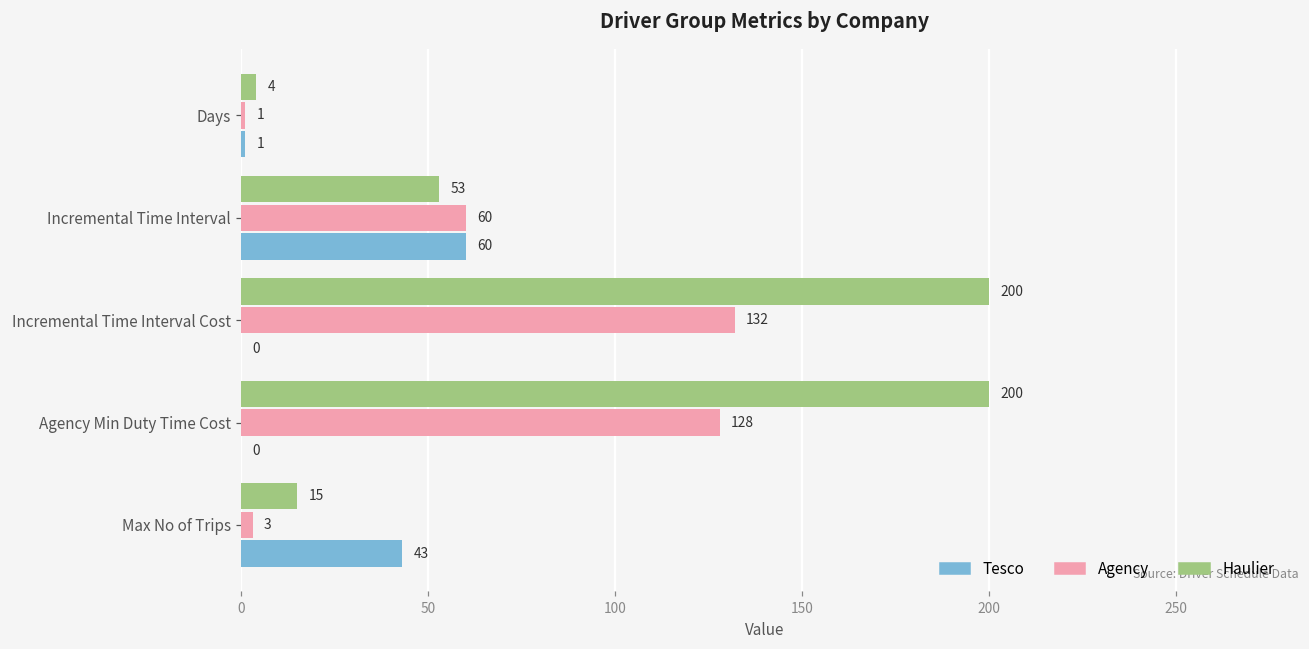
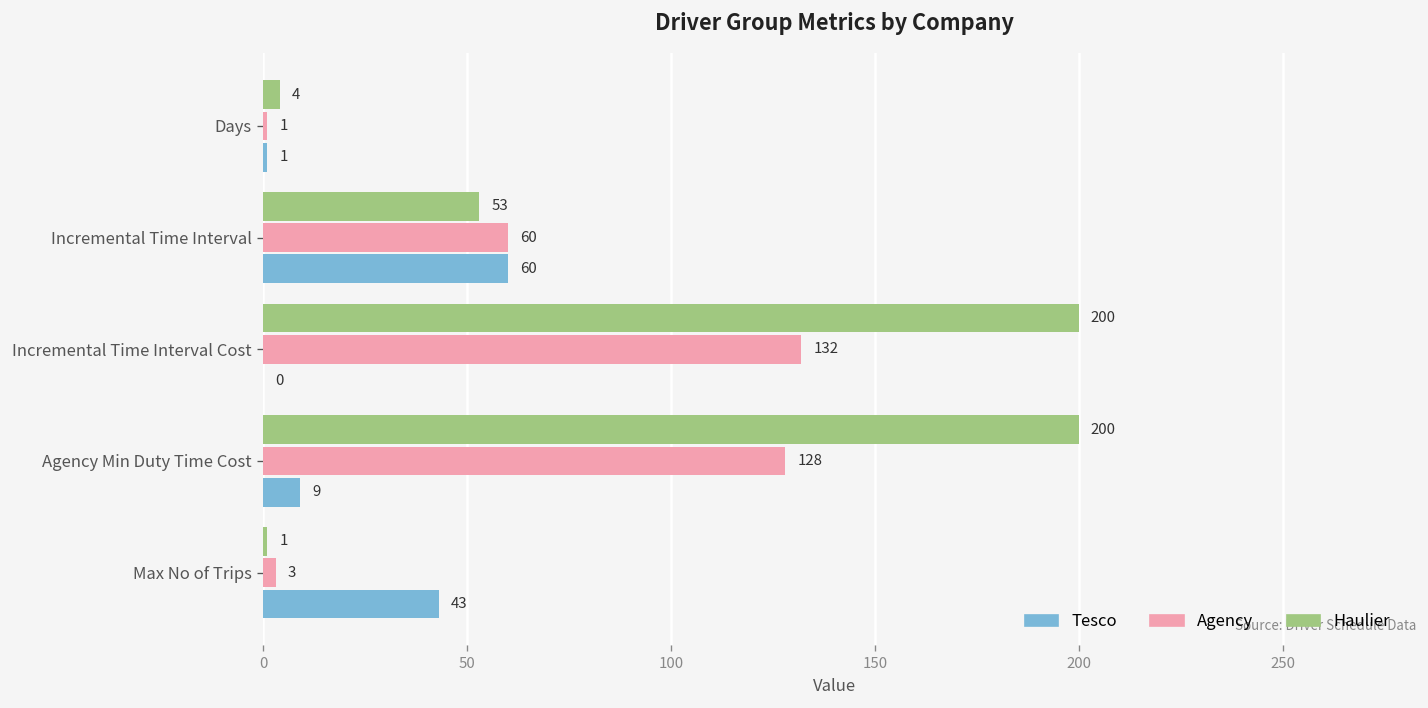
Tesco, Agency Min Duty Time Cost: 0 -> 9
Haulier, Max No of Trips: 15 -> 1
